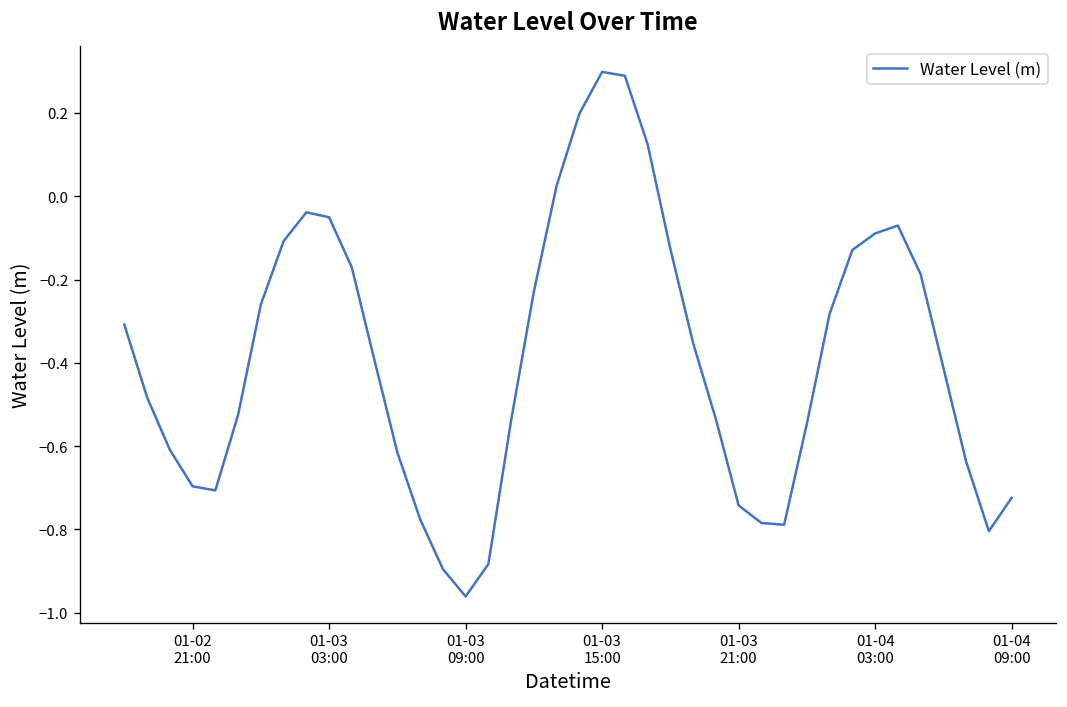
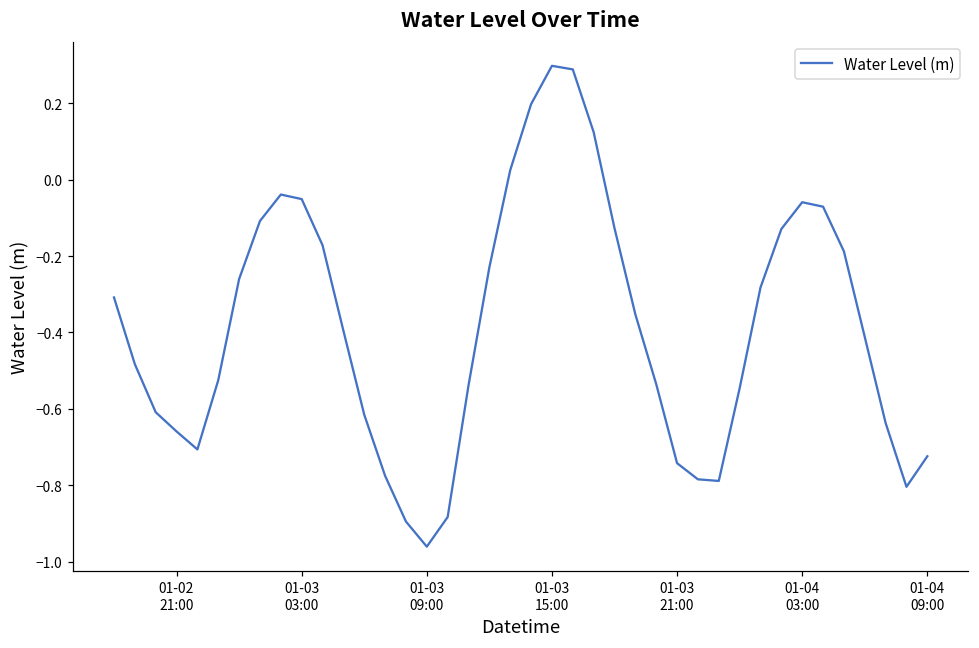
01-02 21:00: -0.70 -> -0.66
01-04 03:00: -0.09 -> -0.06
